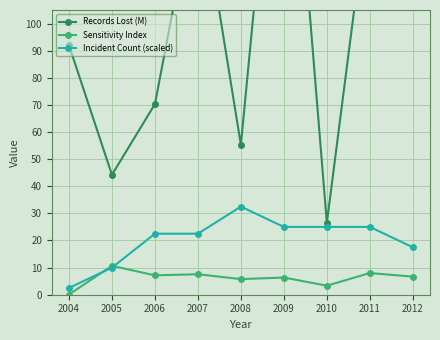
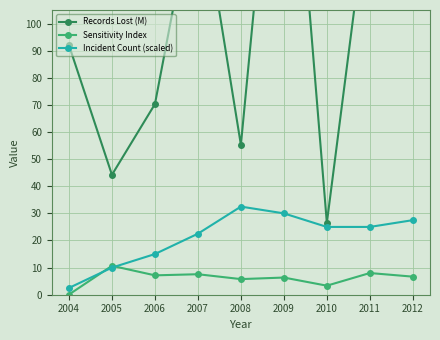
Incident Count (scaled), 2006: 23 -> 15
Incident Count (scaled), 2009: 25 -> 30
Incident Count (scaled), 2012: 18 -> 28
